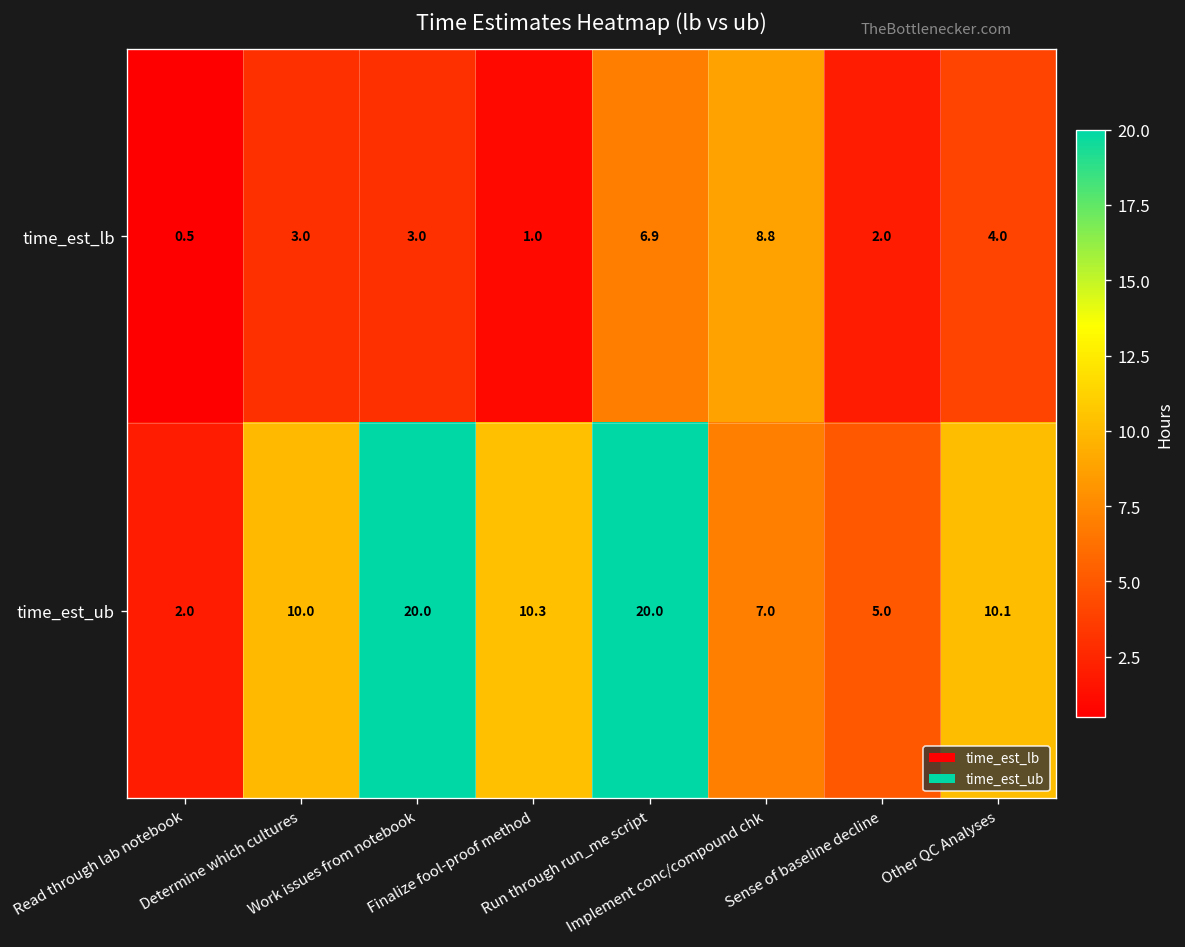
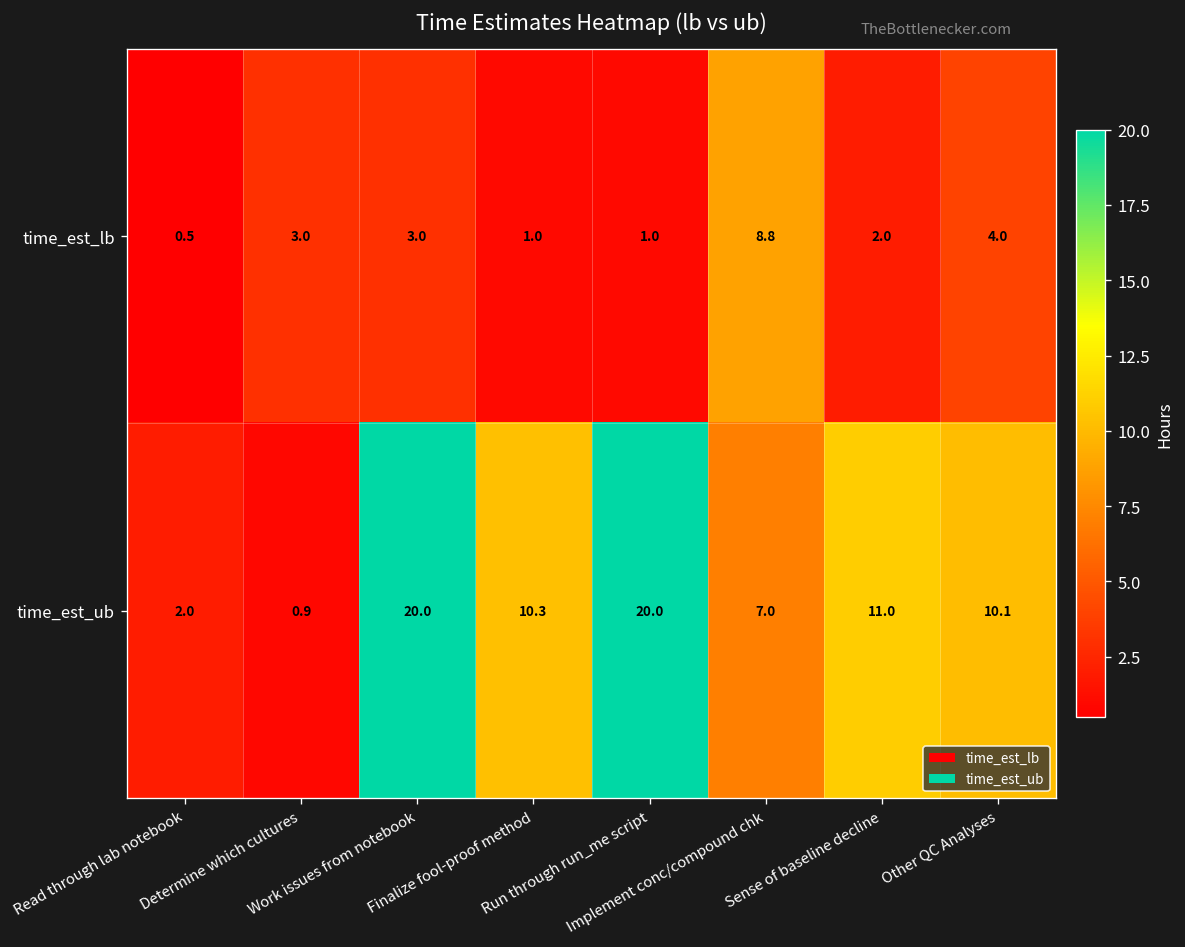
time_est_lb, Run through run_me script: 6.9 -> 1.0
time_est_ub, Determine which cultures: 10.0 -> 0.9
time_est_ub, Sense of baseline decline: 5.0 -> 11.0
